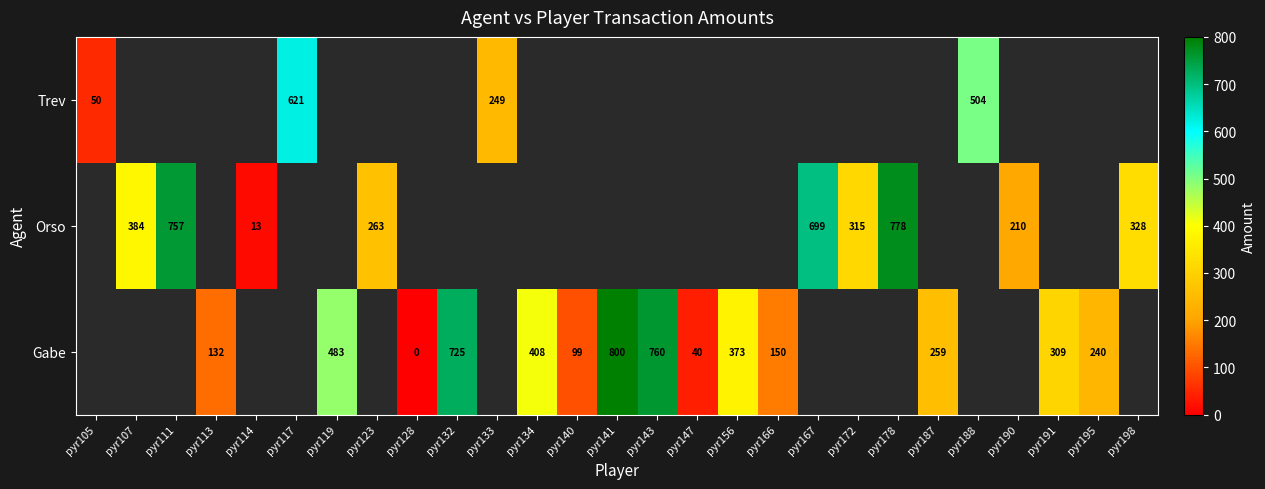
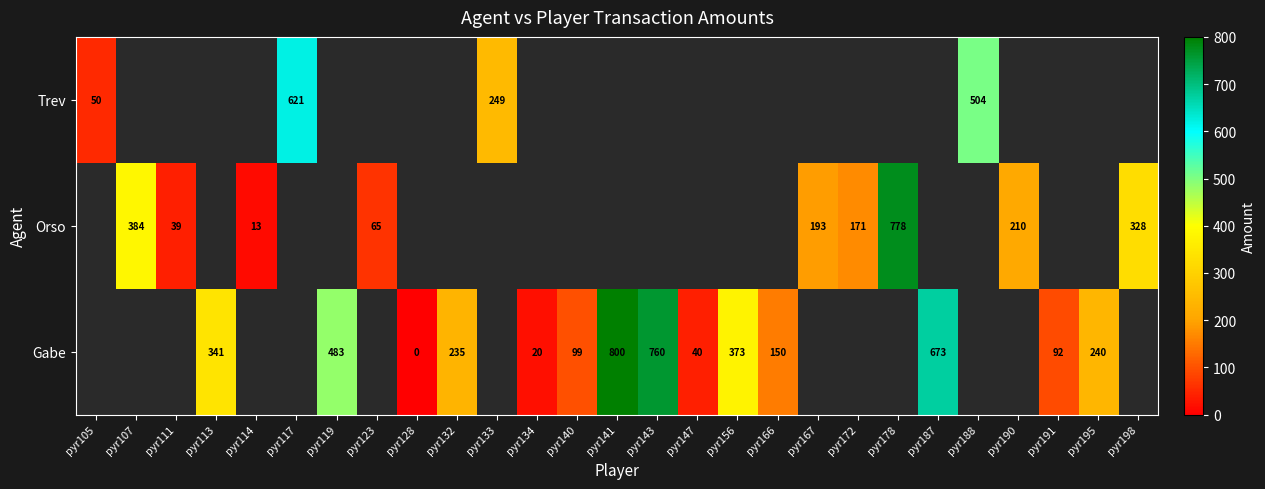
Orso, pyr111: 757 -> 39
Orso, pyr123: 263 -> 65
Orso, pyr167: 699 -> 193
Orso, pyr172: 315 -> 171
Gabe, pyr113: 132 -> 341
Gabe, pyr132: 725 -> 235
Gabe, pyr134: 408 -> 20
Gabe, pyr187: 259 -> 673
Gabe, pyr191: 309 -> 92
